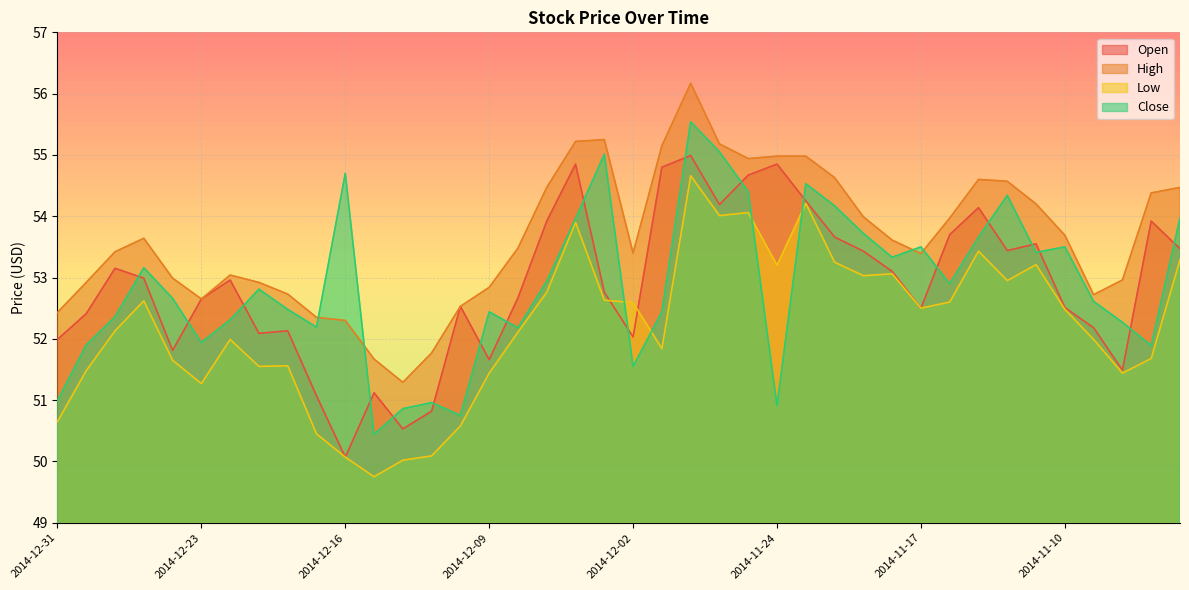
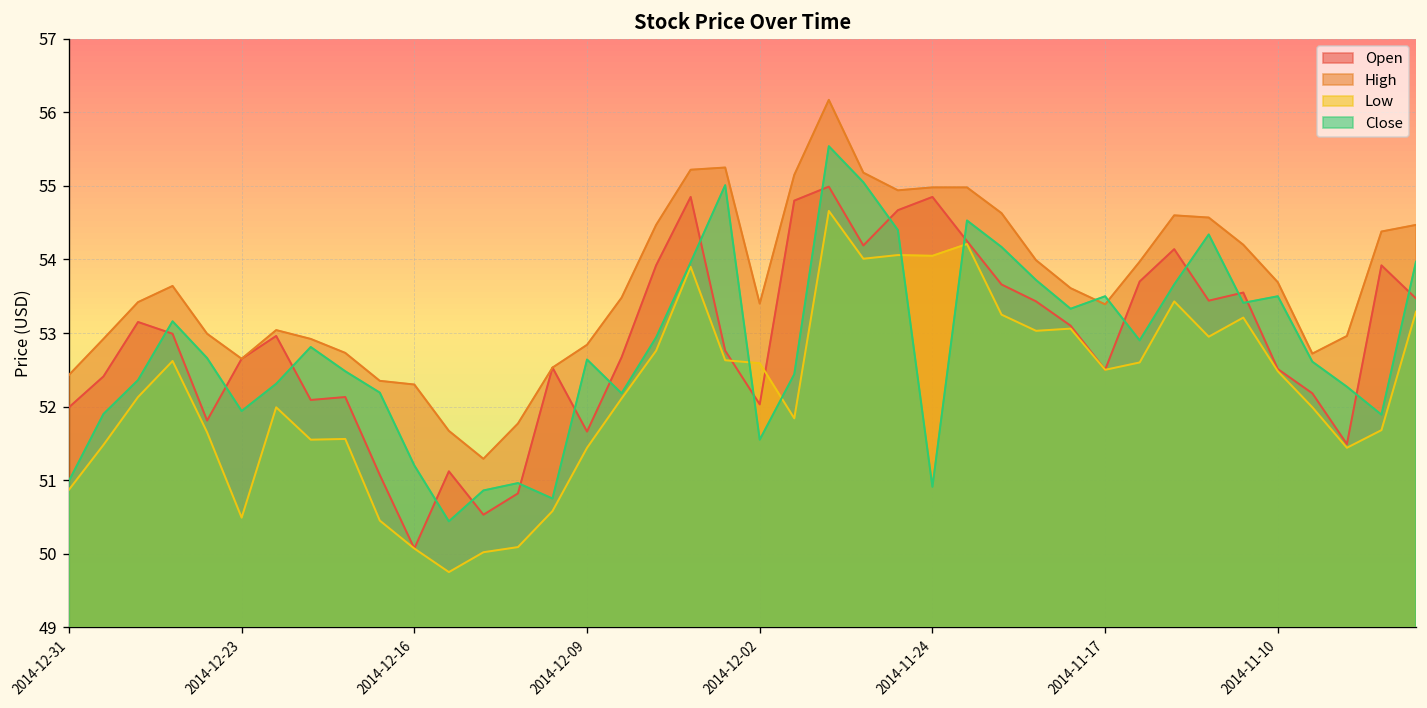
Low, 2014-12-31: 50.7 -> 50.9
Low, 2014-12-23: 51.3 -> 50.5
Close, 2014-12-16: 54.7 -> 51.2
Close, 2014-12-09: 52.4 -> 52.6
Low, 2014-11-24: 53.2 -> 54.1
